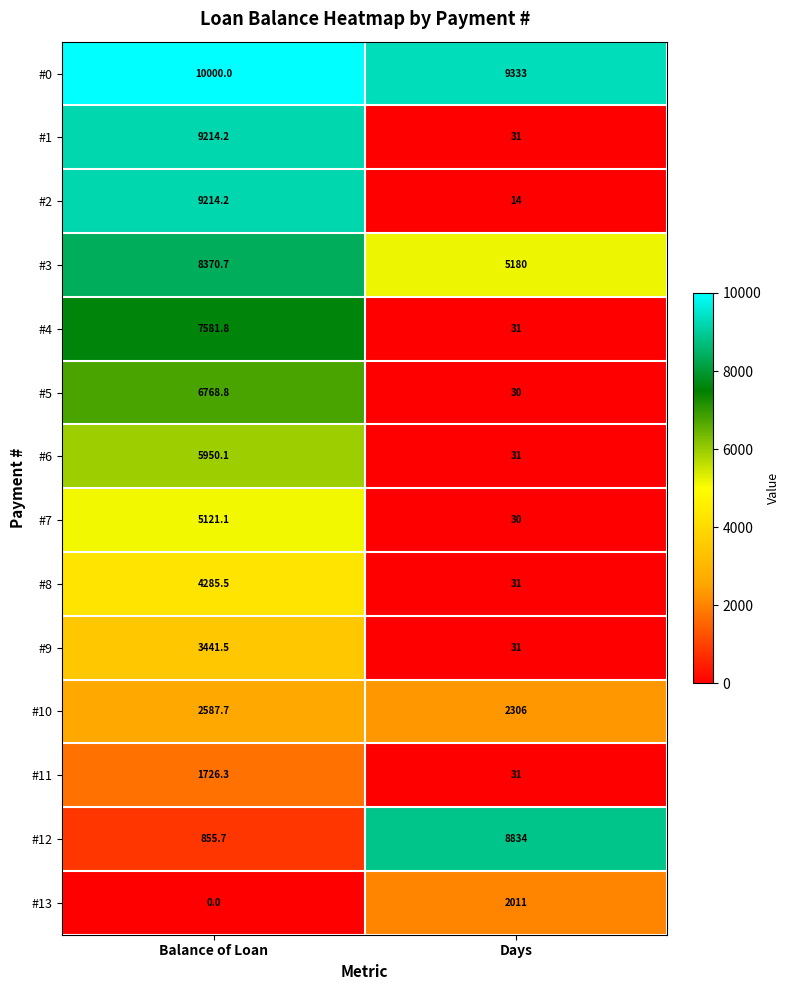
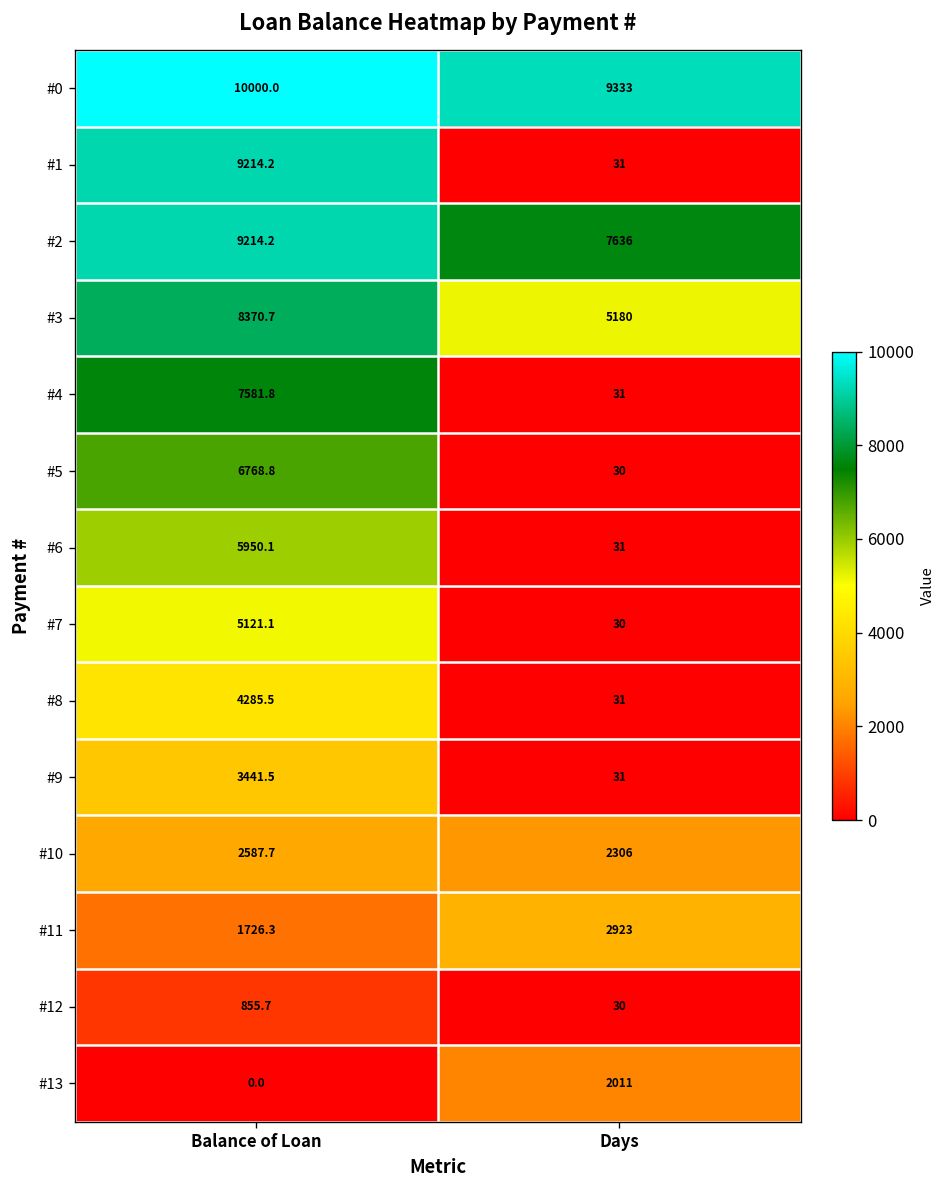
#2, Days: 14 -> 7636
#11, Days: 31 -> 2923
#12, Days: 8834 -> 30
